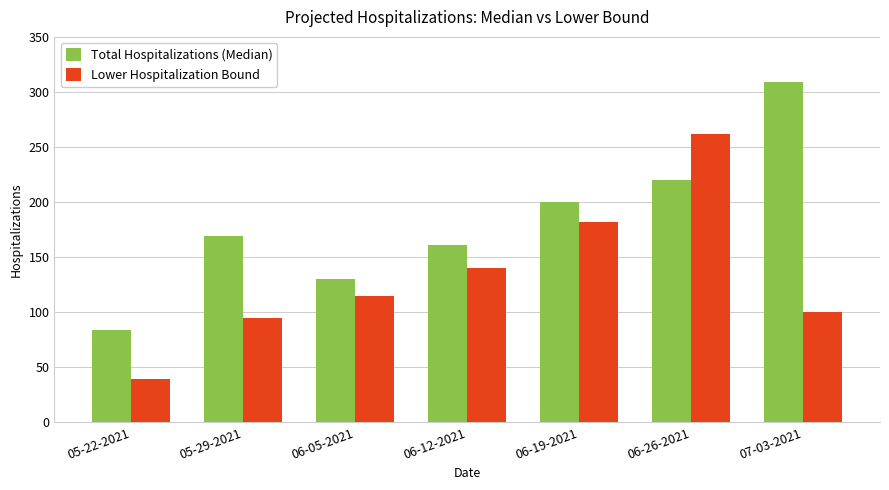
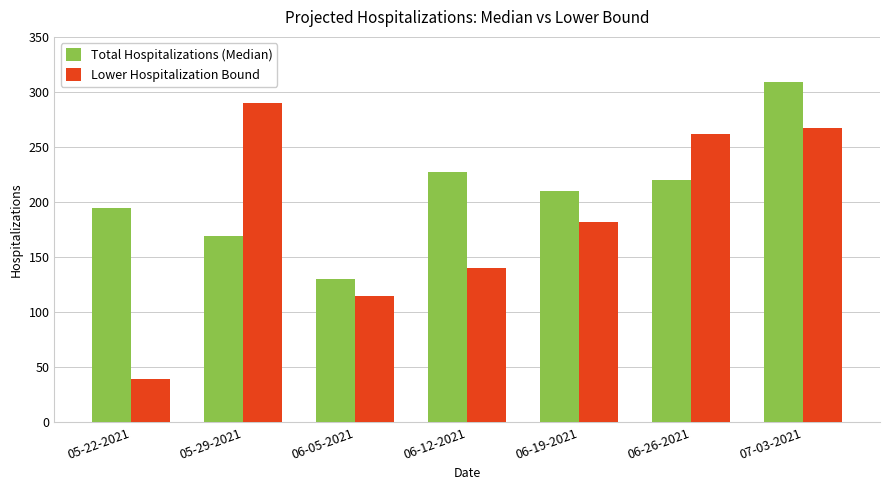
Total Hospitalizations (Median), 05-22-2021: 84 -> 195
Lower Hospitalization Bound, 05-29-2021: 95 -> 290
Total Hospitalizations (Median), 06-12-2021: 161 -> 227
Total Hospitalizations (Median), 06-19-2021: 200 -> 210
Lower Hospitalization Bound, 07-03-2021: 100 -> 267
